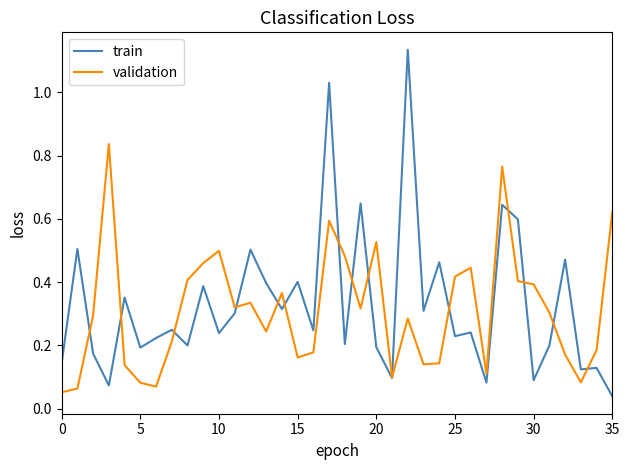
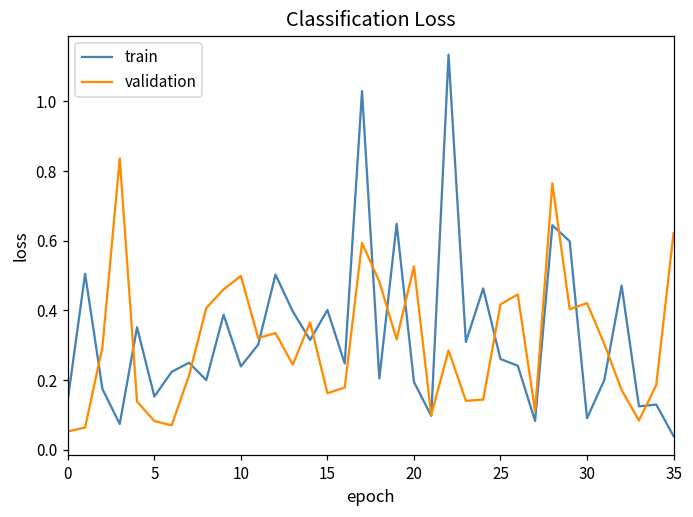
train, 5: 0.19 -> 0.15
train, 25: 0.23 -> 0.26
validation, 30: 0.39 -> 0.42
